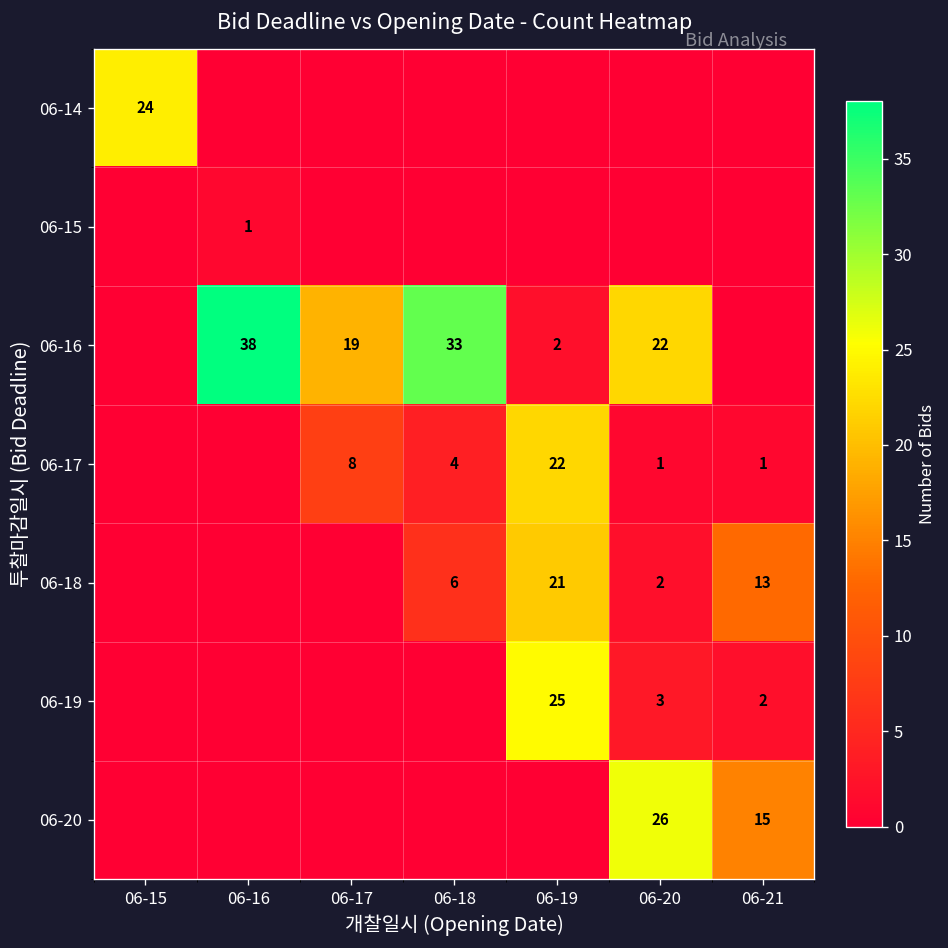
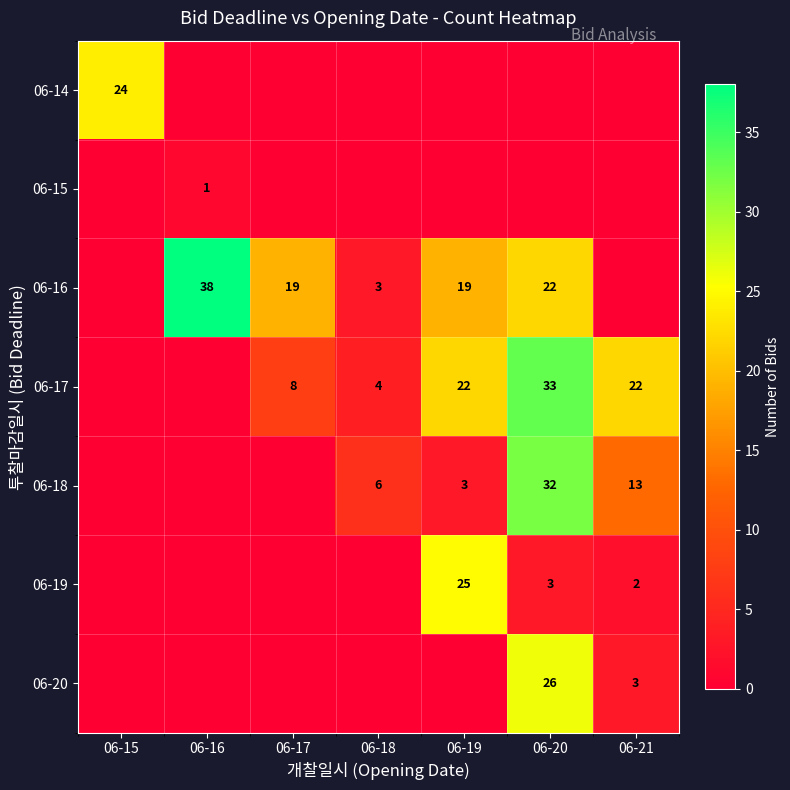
06-16, 06-18: 33 -> 3
06-16, 06-19: 2 -> 19
06-17, 06-20: 1 -> 33
06-17, 06-21: 1 -> 22
06-18, 06-19: 21 -> 3
06-18, 06-20: 2 -> 32
06-20, 06-21: 15 -> 3
